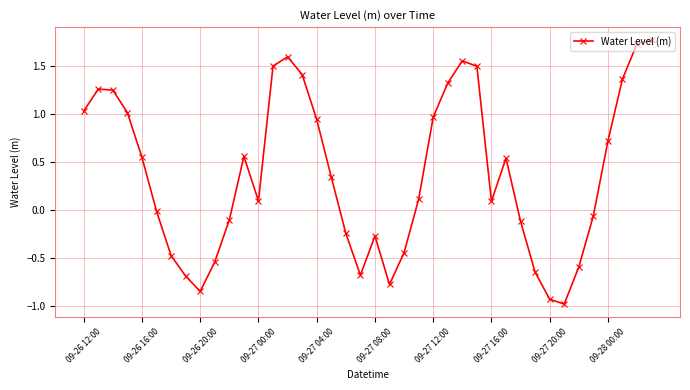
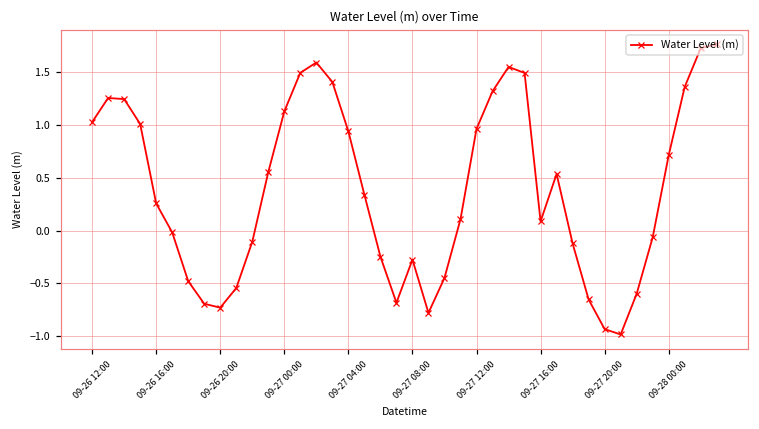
09-26 16:00: 0.5 -> 0.3
09-26 20:00: -0.9 -> -0.7
09-27 00:00: 0.1 -> 1.1
